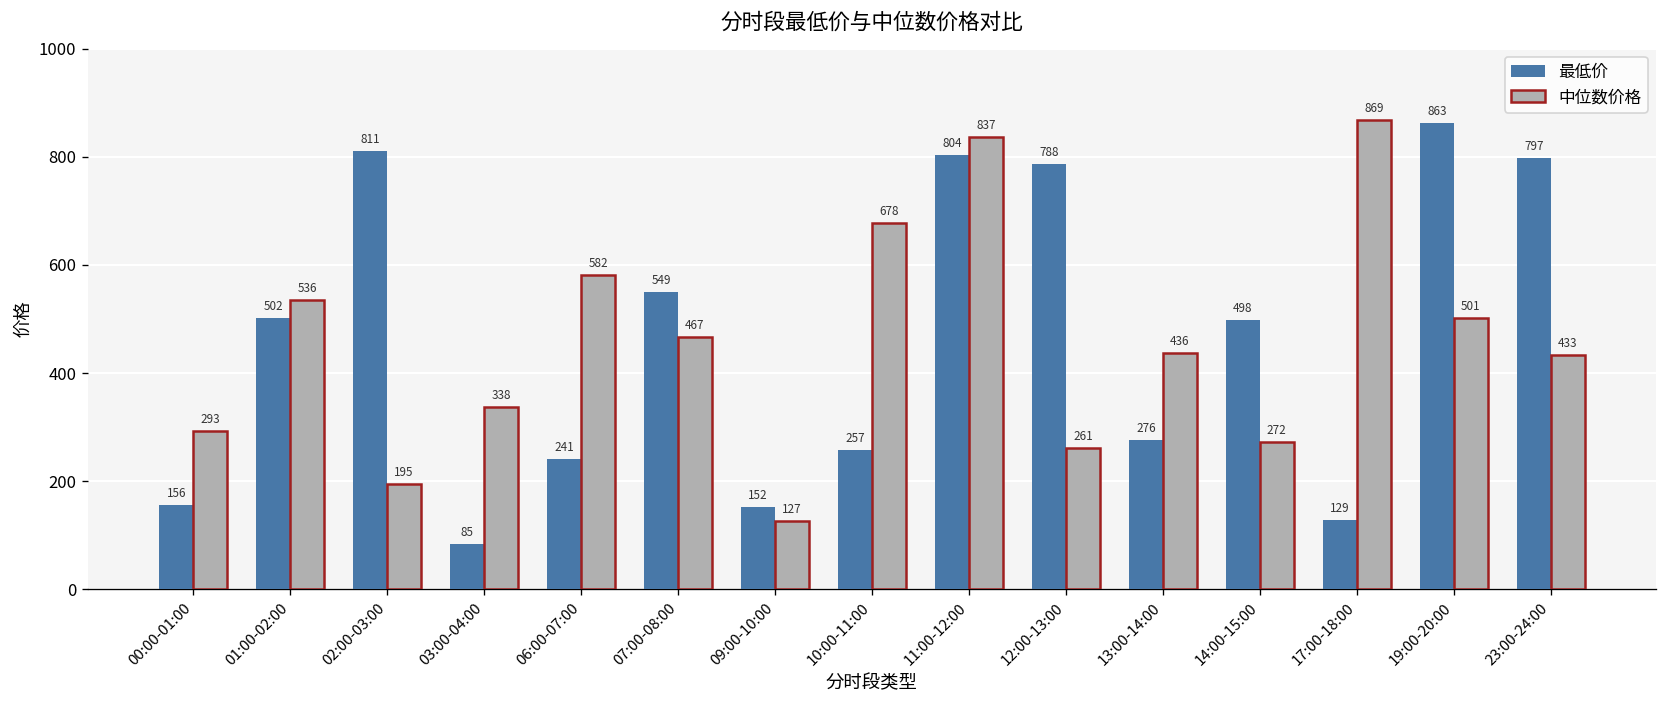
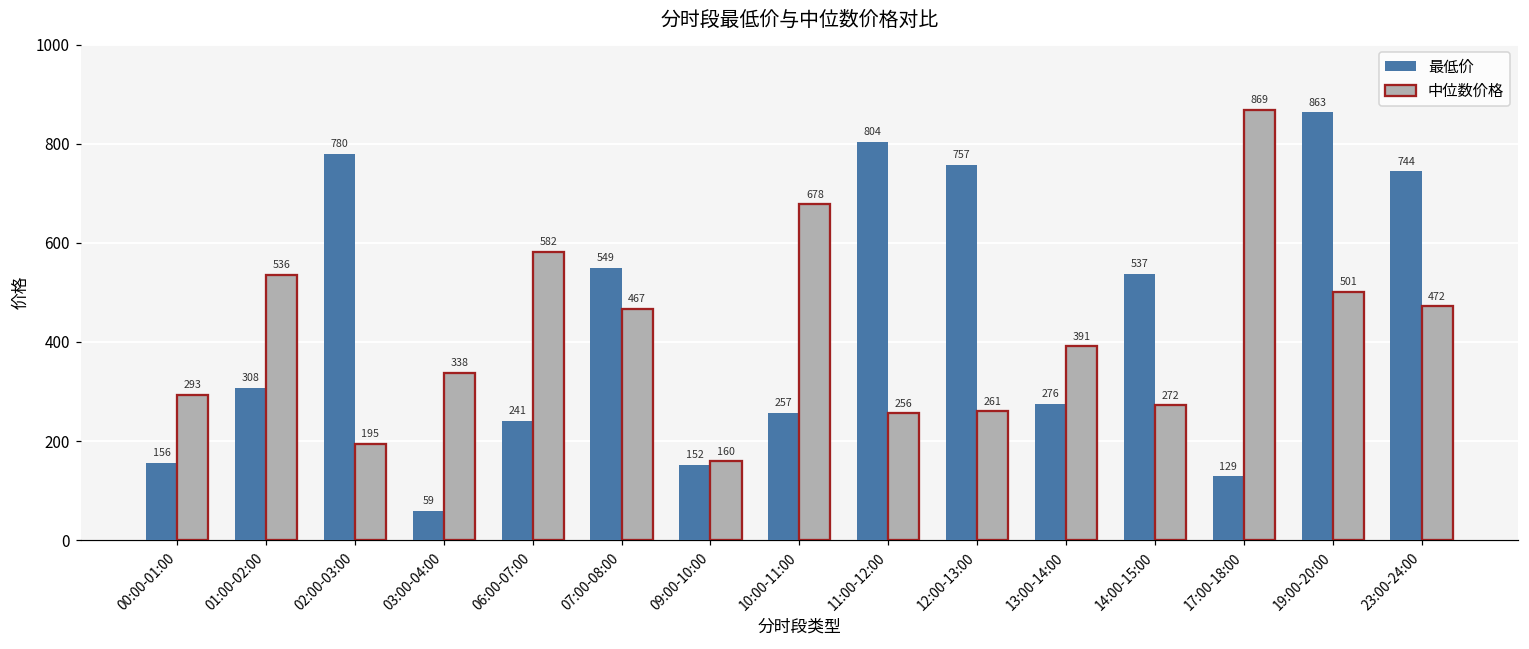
最低价, 01:00-02:00: 502 -> 308
最低价, 02:00-03:00: 811 -> 780
最低价, 03:00-04:00: 85 -> 59
中位数价格, 09:00-10:00: 127 -> 160
中位数价格, 11:00-12:00: 837 -> 256
最低价, 12:00-13:00: 788 -> 757
中位数价格, 13:00-14:00: 436 -> 391
最低价, 14:00-15:00: 498 -> 537
最低价, 23:00-24:00: 797 -> 744
中位数价格, 23:00-24:00: 433 -> 472
